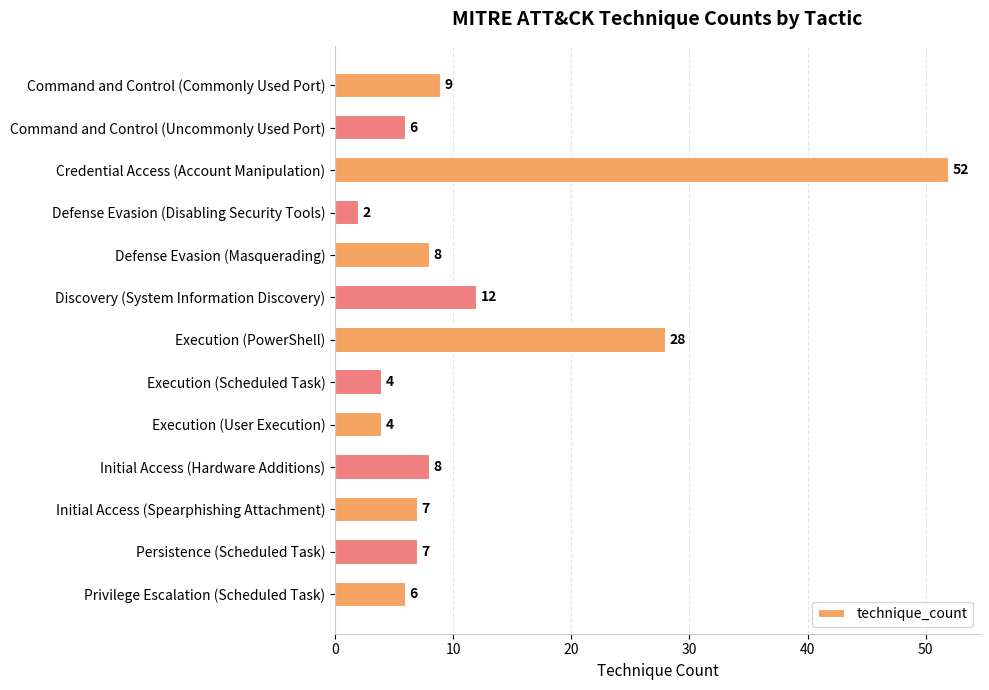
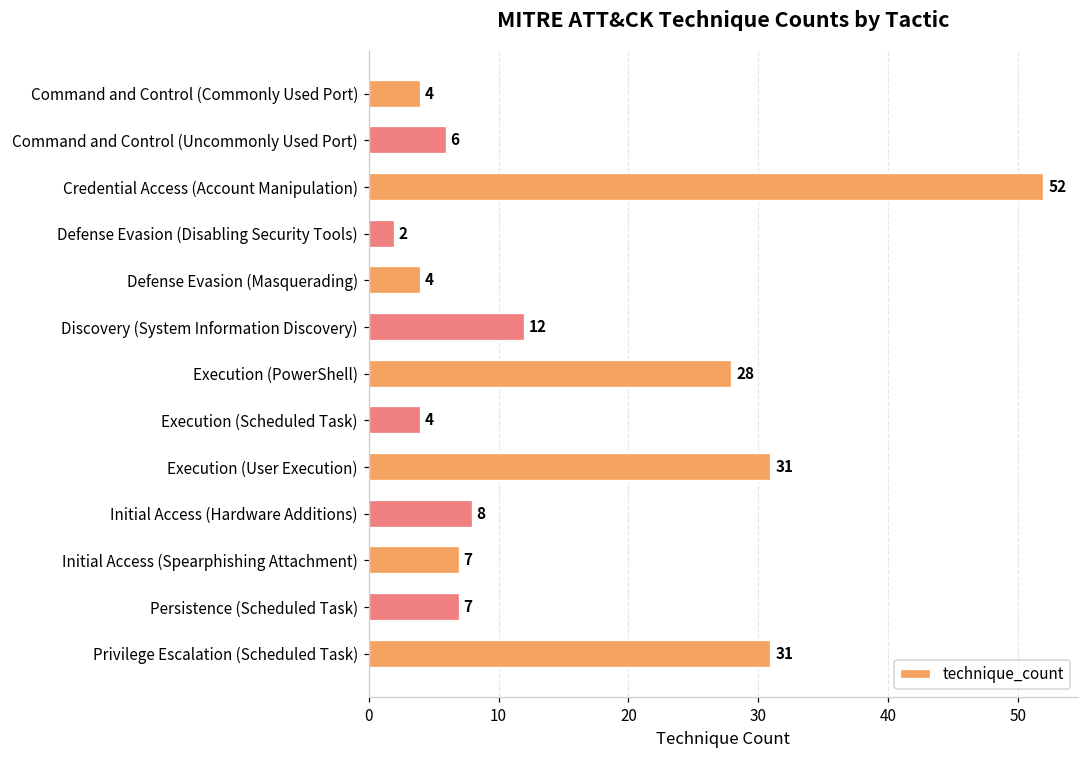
Command and Control (Commonly Used Port): 9 -> 4
Defense Evasion (Masquerading): 8 -> 4
Execution (User Execution): 4 -> 31
Privilege Escalation (Scheduled Task): 6 -> 31
